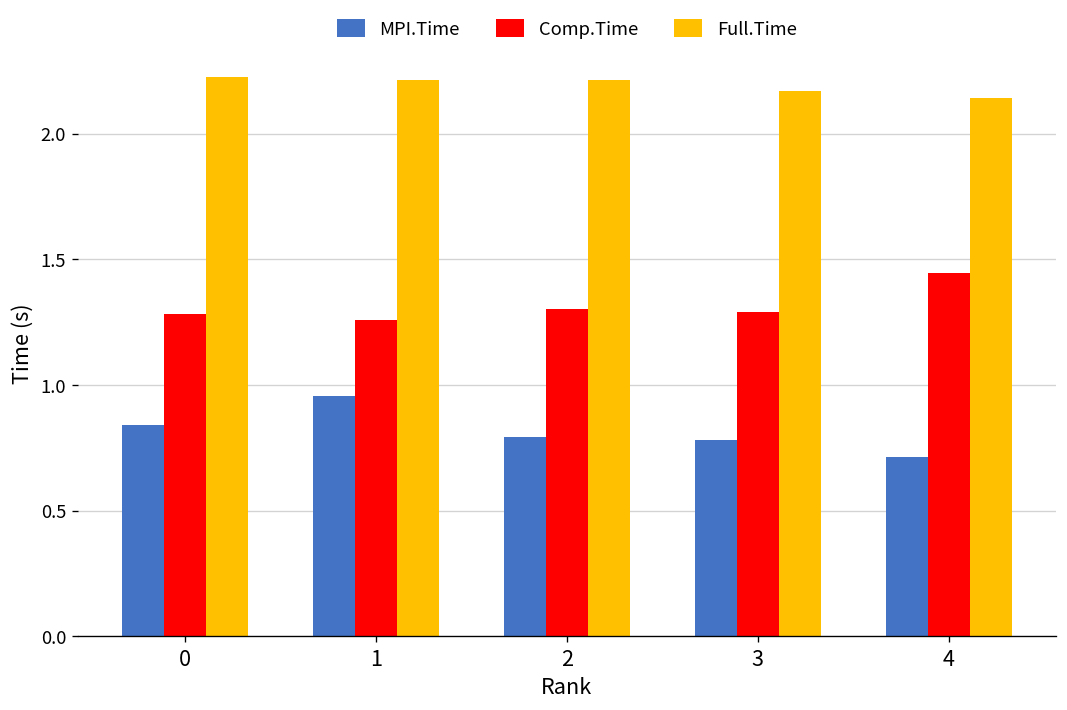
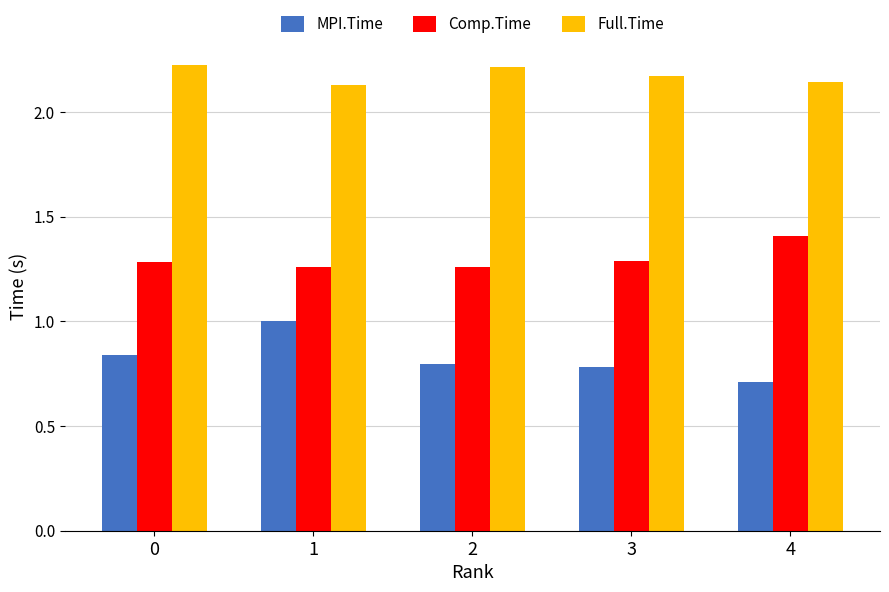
MPI.Time, 1: 0.96 -> 1.00
Full.Time, 1: 2.21 -> 2.13
Comp.Time, 2: 1.30 -> 1.26
Comp.Time, 4: 1.45 -> 1.41
